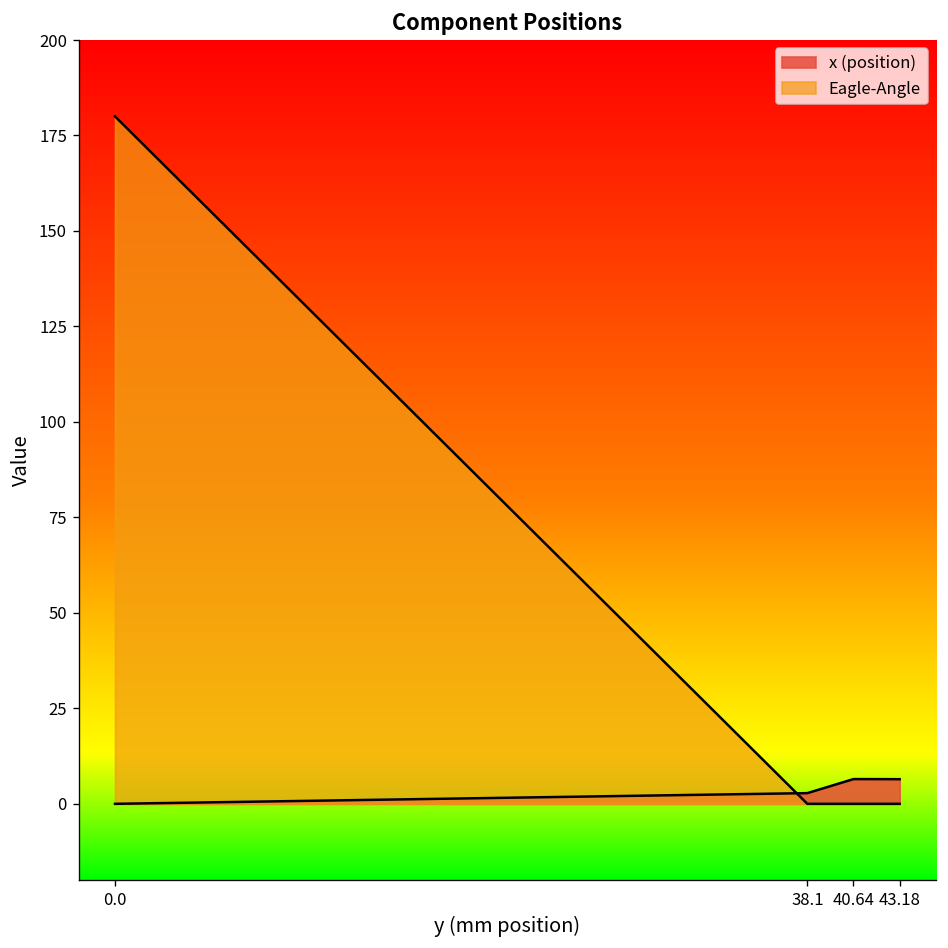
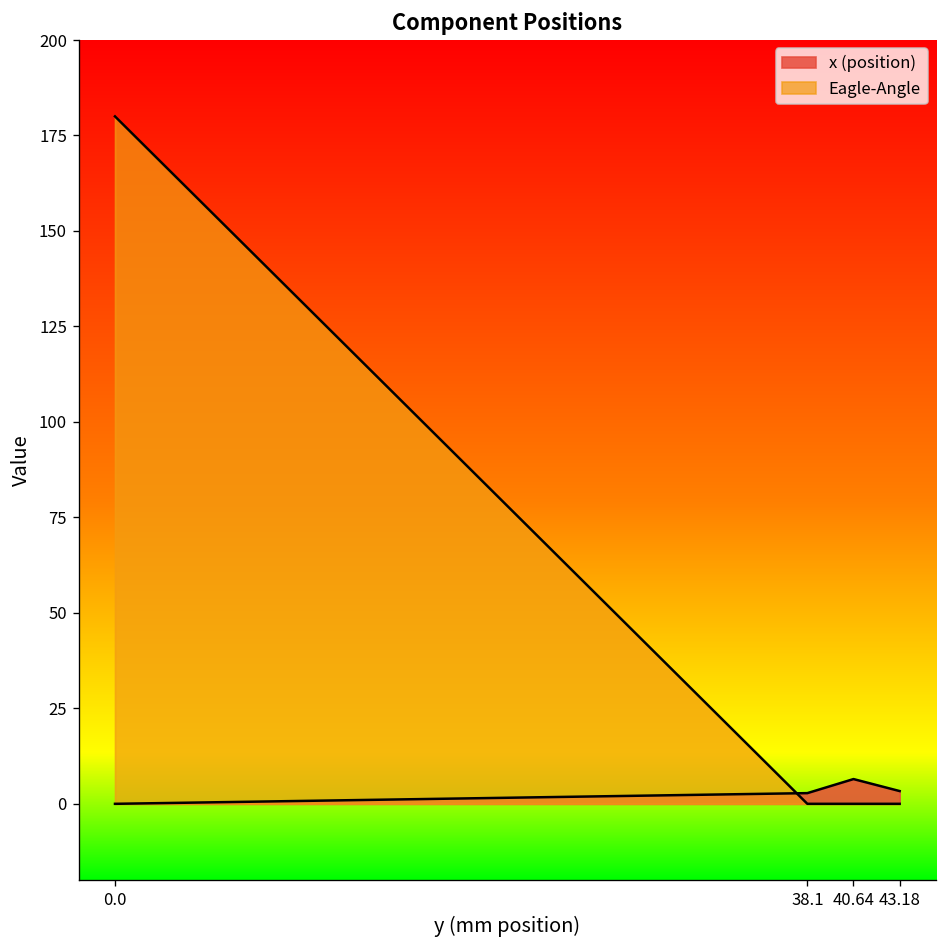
x (position), 43.18: 6 -> 3
